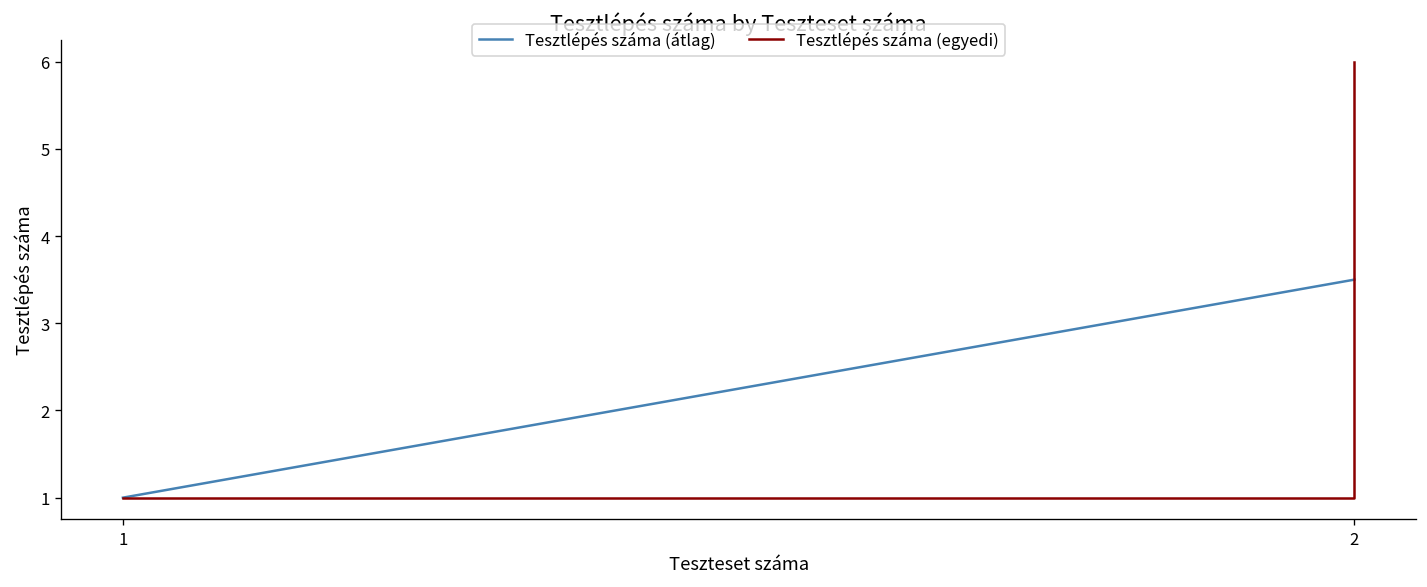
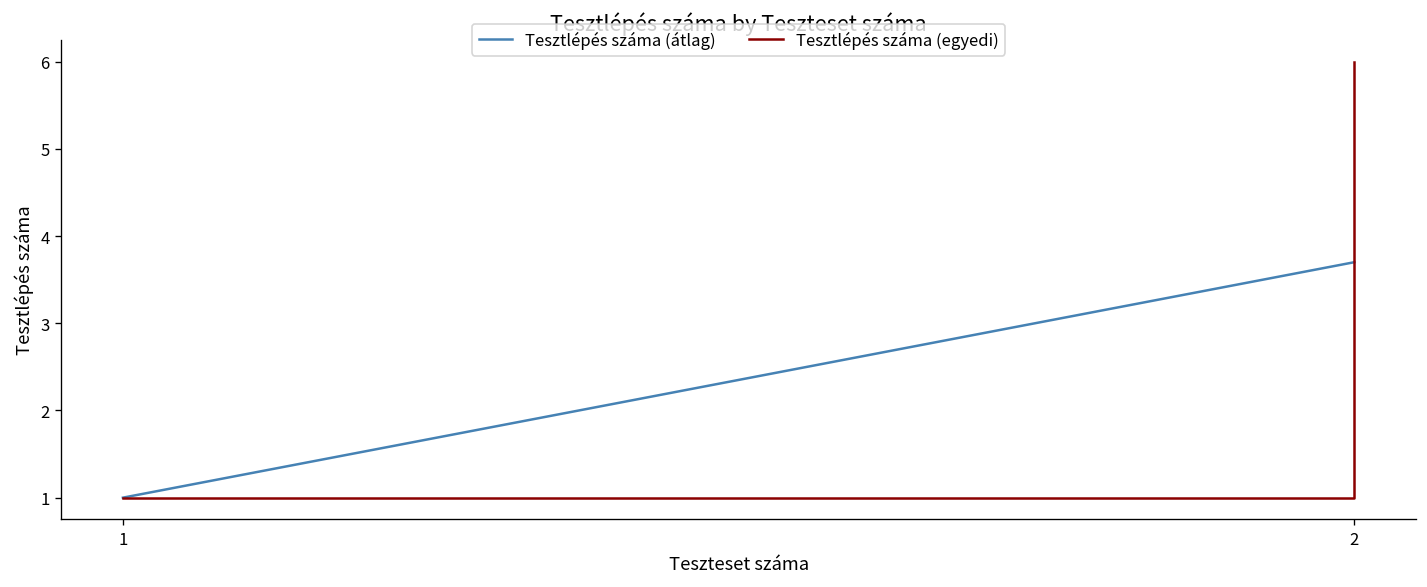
Tesztlépés száma (átlag), 2: 3.5 -> 3.7
